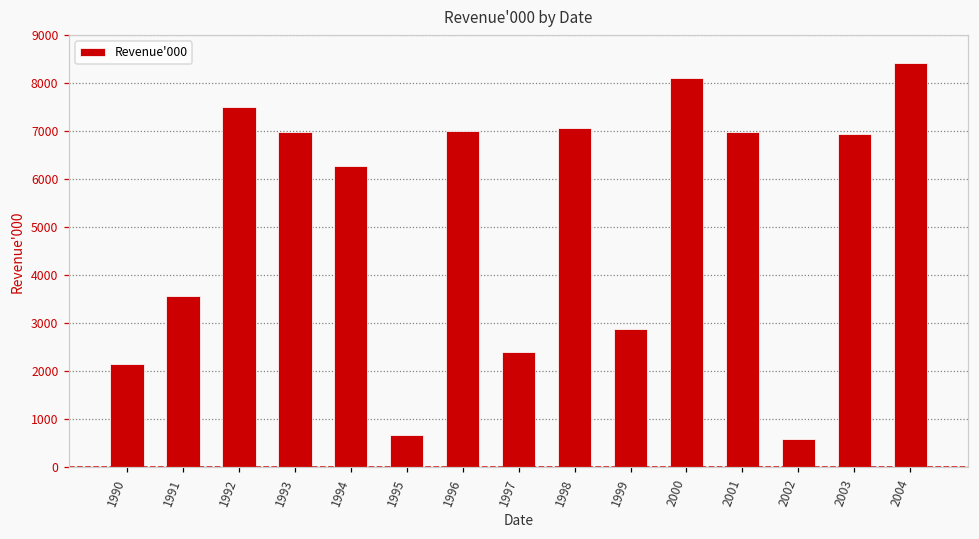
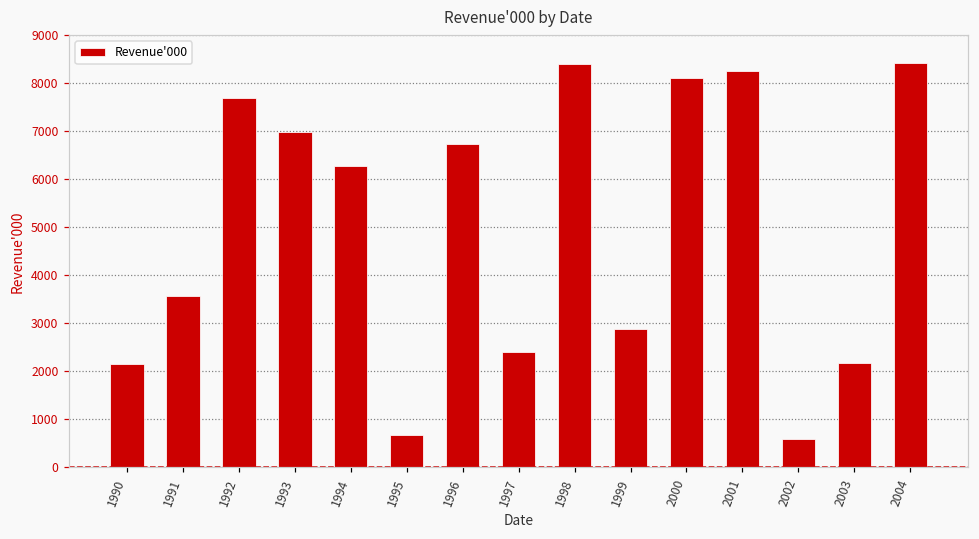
1992: 7500 -> 7700
1996: 7000 -> 6700
1998: 7100 -> 8400
2001: 7000 -> 8300
2003: 6900 -> 2200
